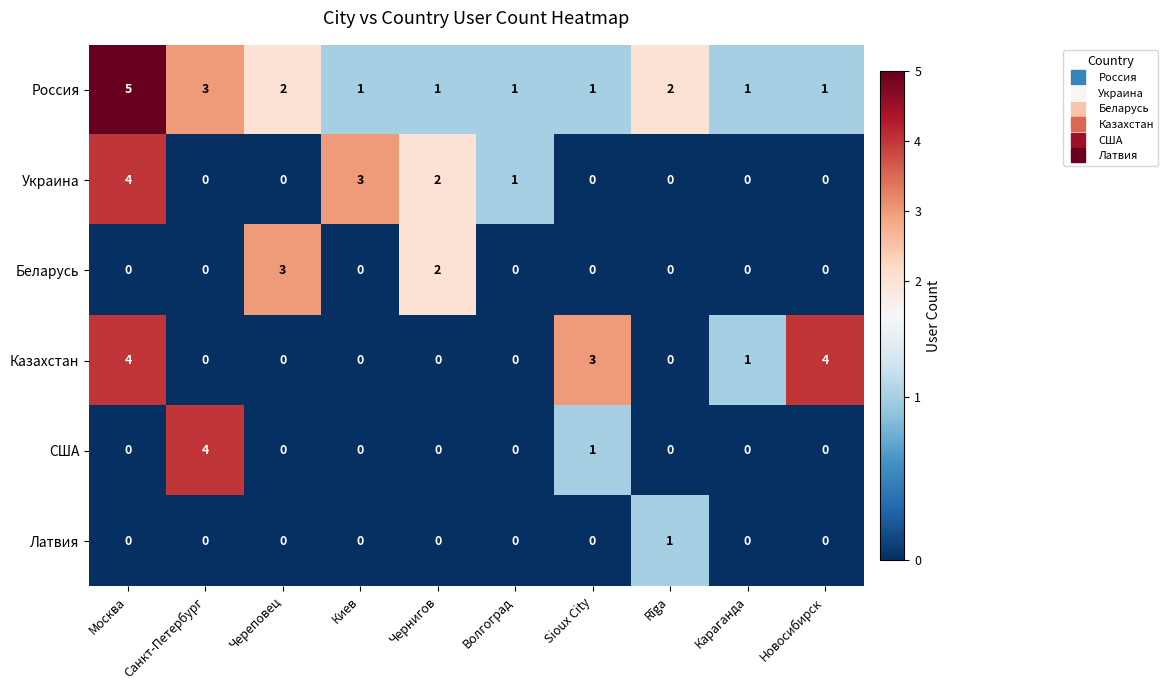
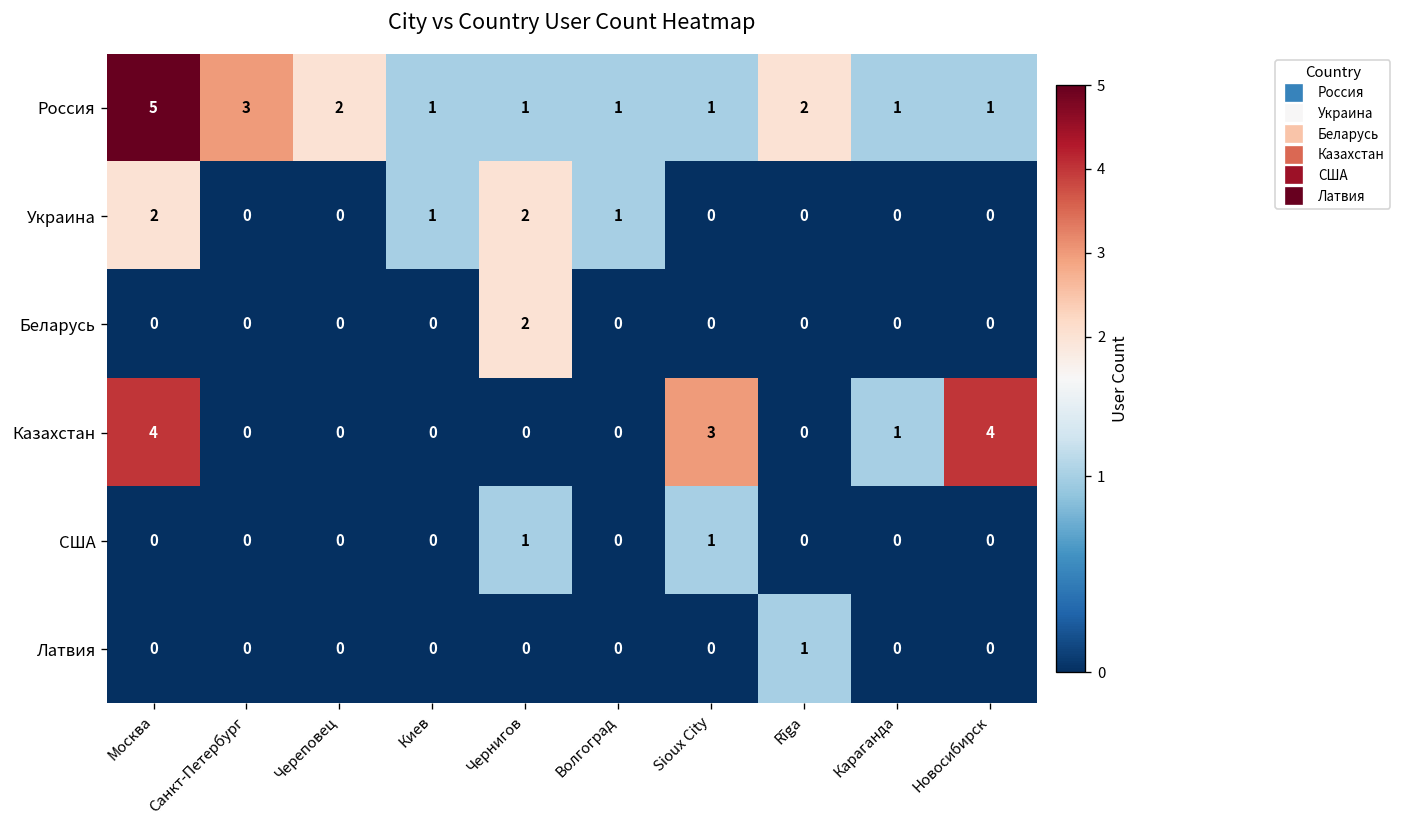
Украина, Москва: 4 -> 2
Украина, Киев: 3 -> 1
Беларусь, Череповец: 3 -> 0
США, Санкт-Петербург: 4 -> 0
США, Чернигов: 0 -> 1
